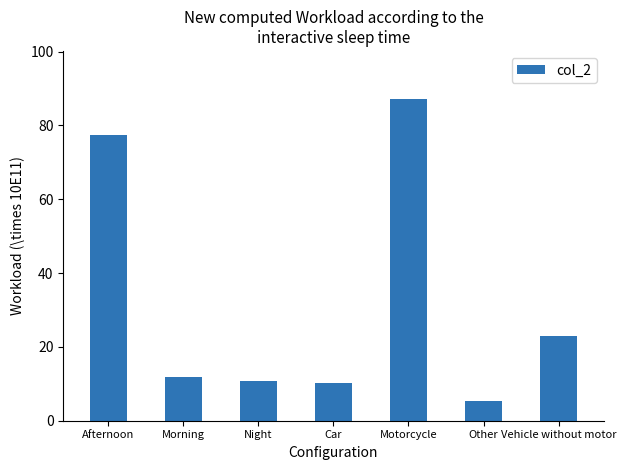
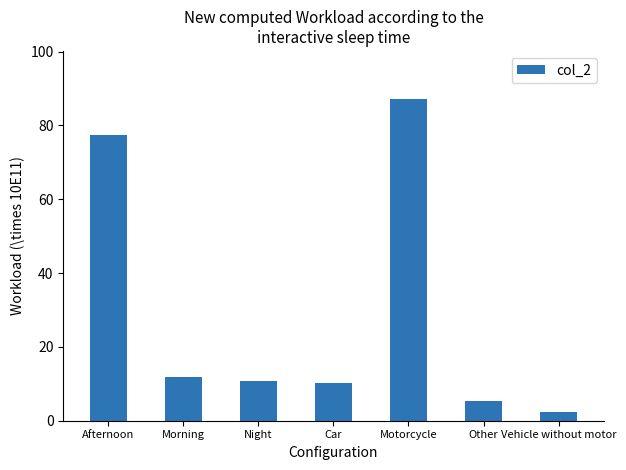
Vehicle without motor: 23 -> 2
